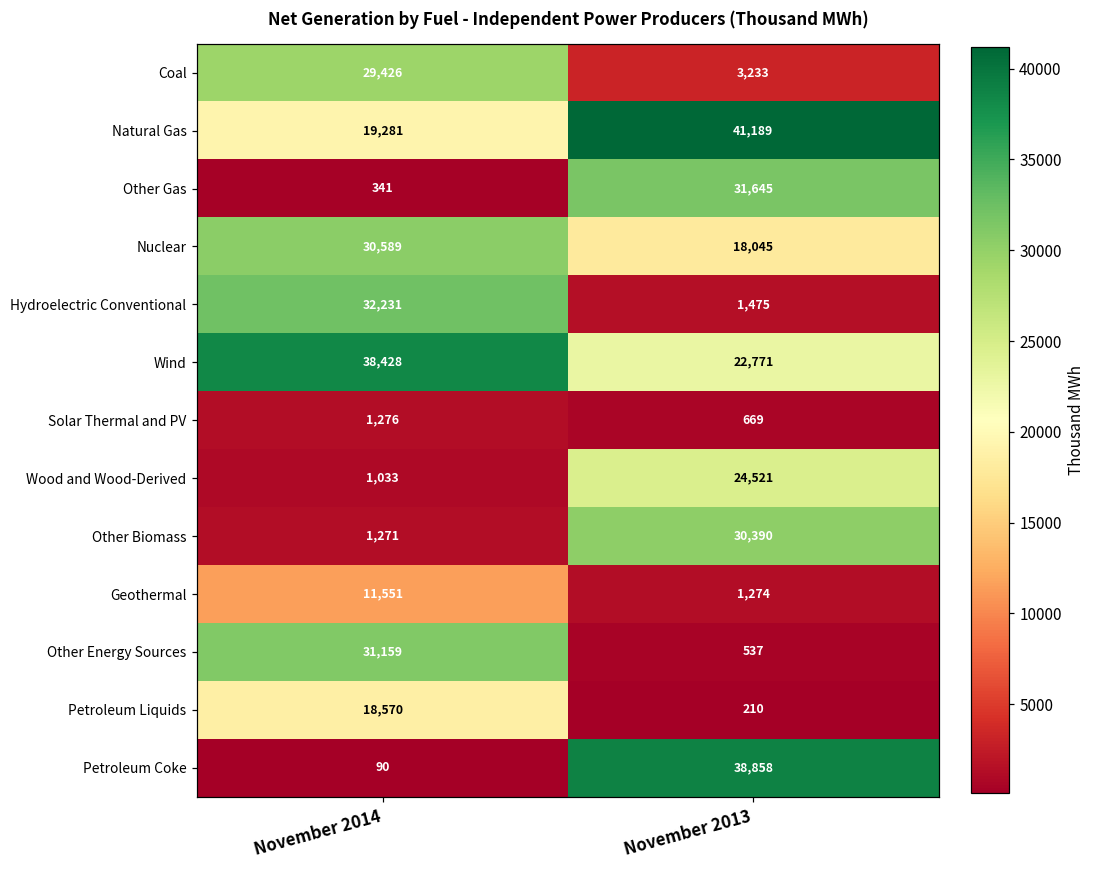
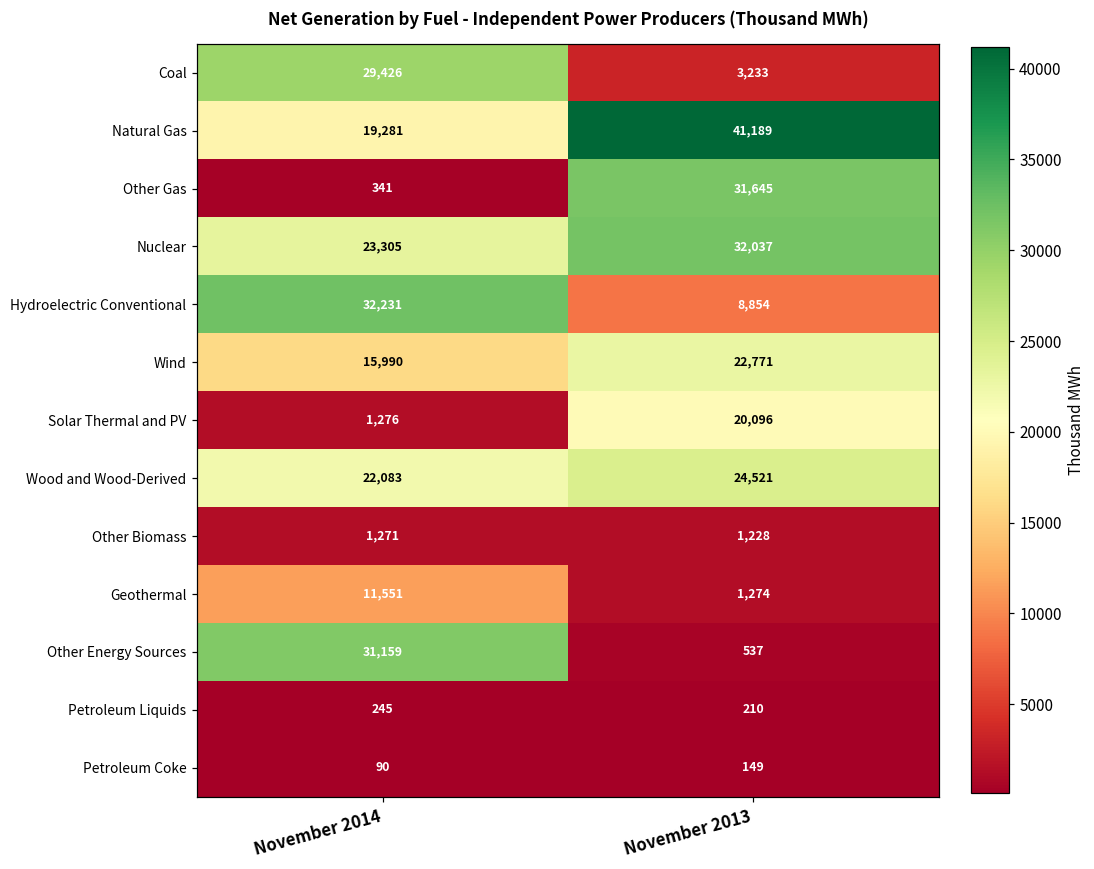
Nuclear, November 2014: 30,589 -> 23,305
Nuclear, November 2013: 18,045 -> 32,037
Hydroelectric Conventional, November 2013: 1,475 -> 8,854
Wind, November 2014: 38,428 -> 15,990
Solar Thermal and PV, November 2013: 669 -> 20,096
Wood and Wood-Derived, November 2014: 1,033 -> 22,083
Other Biomass, November 2013: 30,390 -> 1,228
Petroleum Liquids, November 2014: 18,570 -> 245
Petroleum Coke, November 2013: 38,858 -> 149
